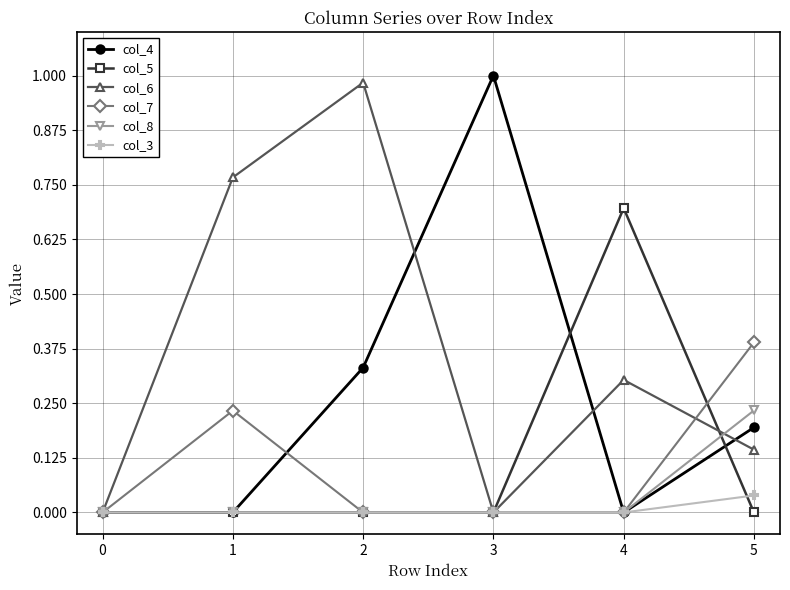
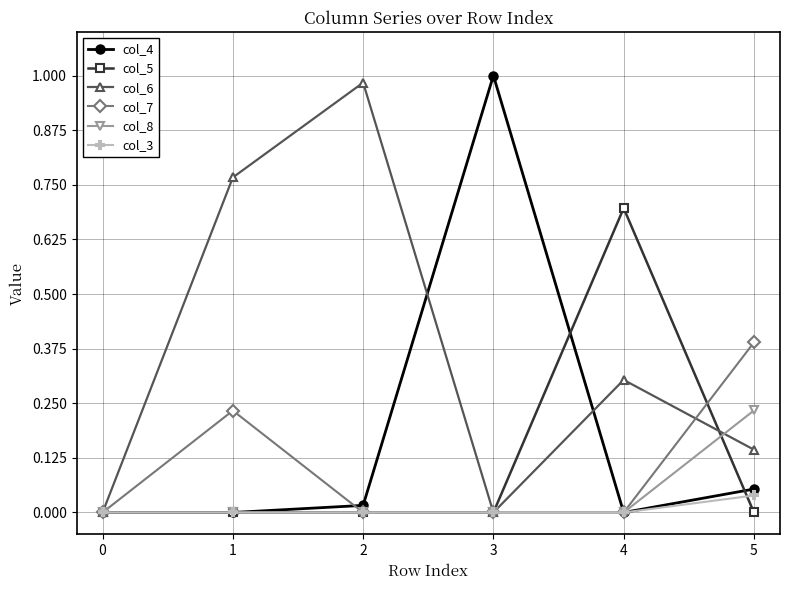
col_4, 2: 0.33 -> 0.02
col_4, 5: 0.19 -> 0.05
